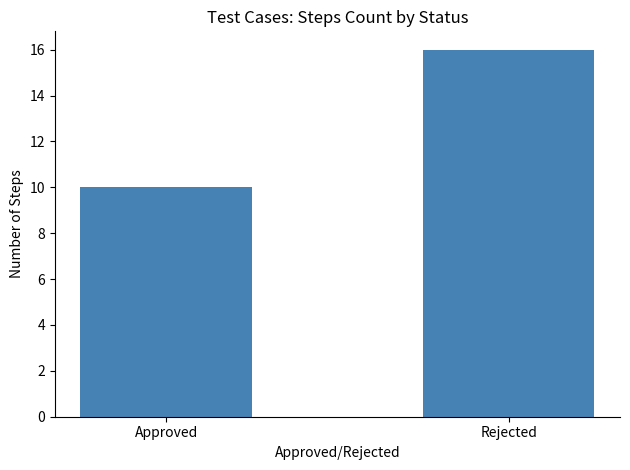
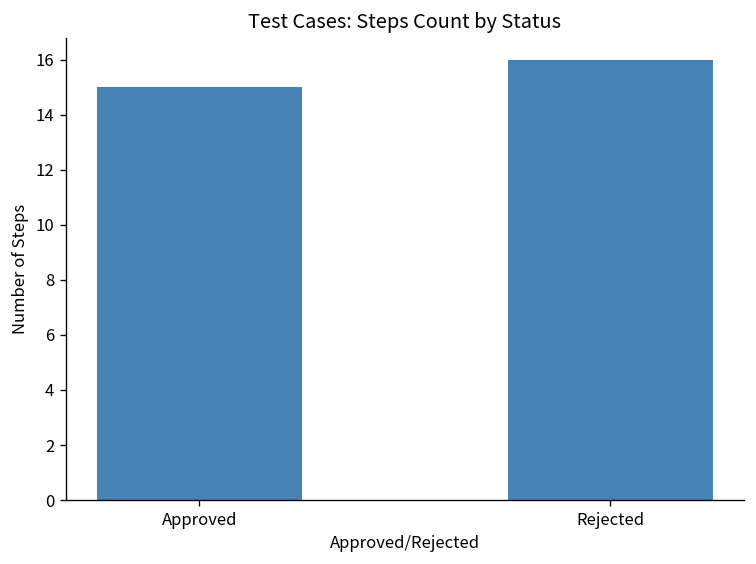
Approved: 10 -> 15
